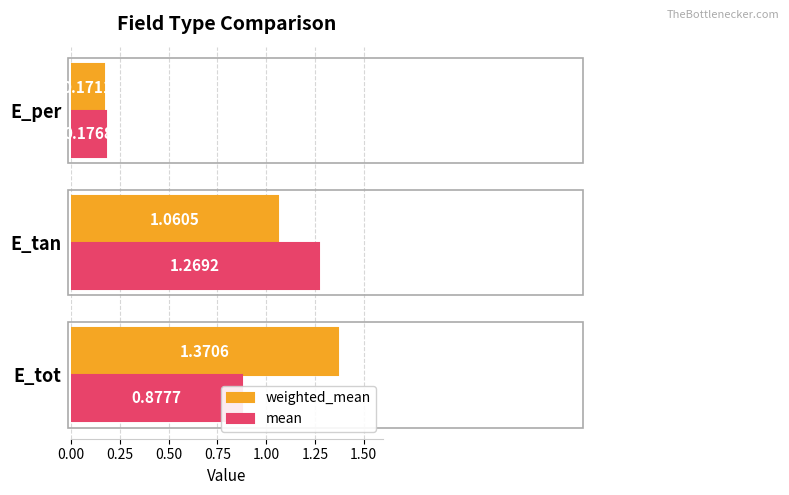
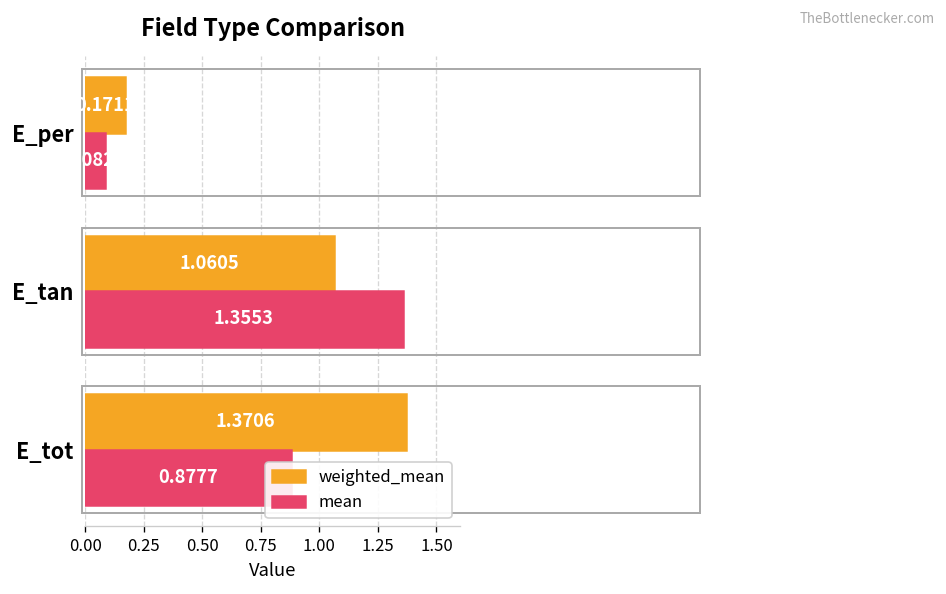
mean, E_per: 0.18 -> 0.08
mean, E_tan: 1.2692 -> 1.3553
